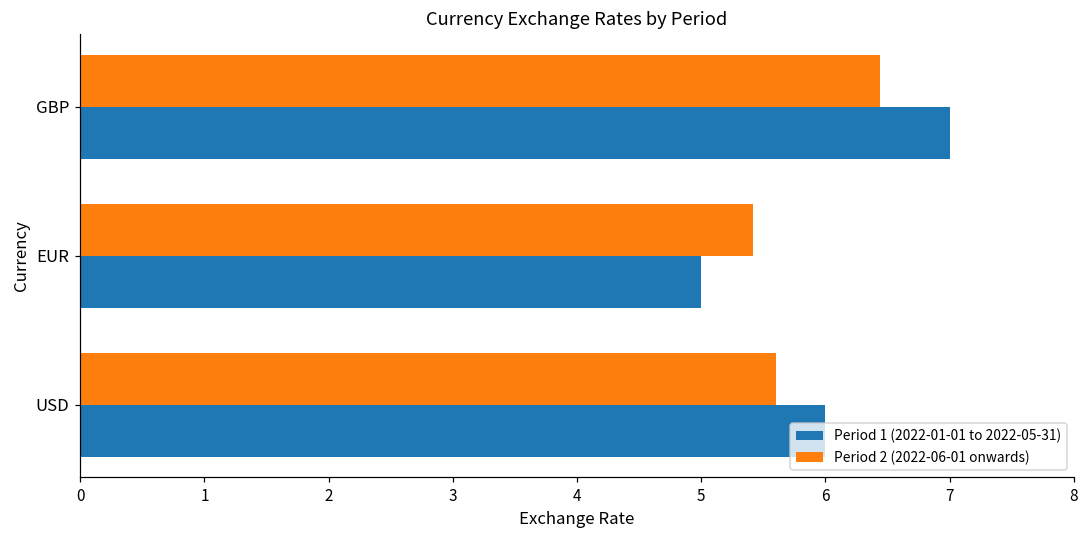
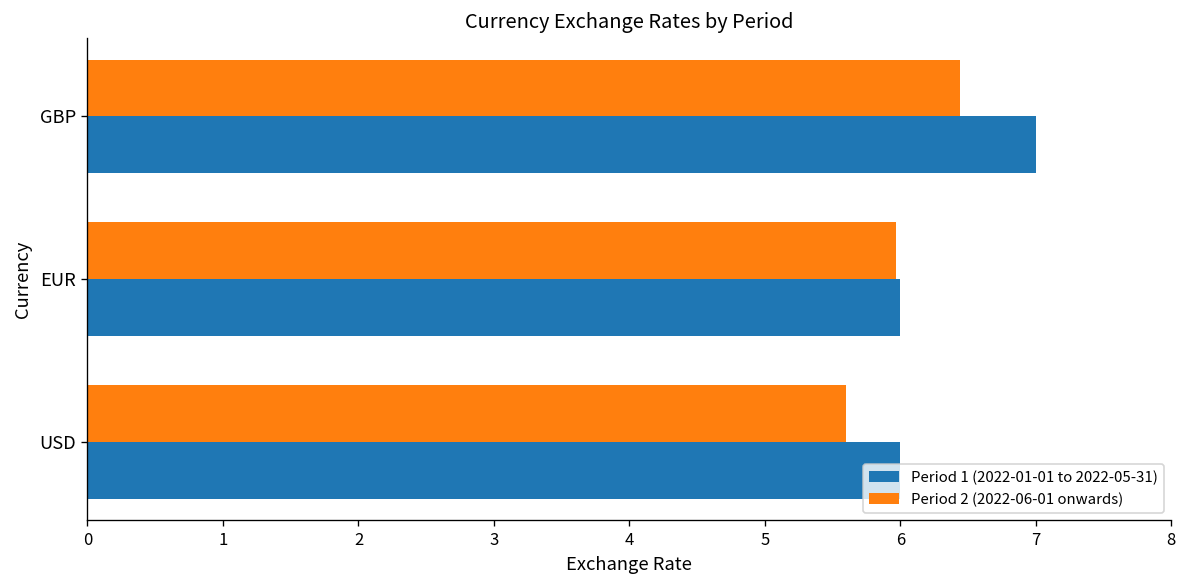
Period 2 (2022-06-01 onwards), EUR: 5.42 -> 5.97
Period 1 (2022-01-01 to 2022-05-31), EUR: 5 -> 6
